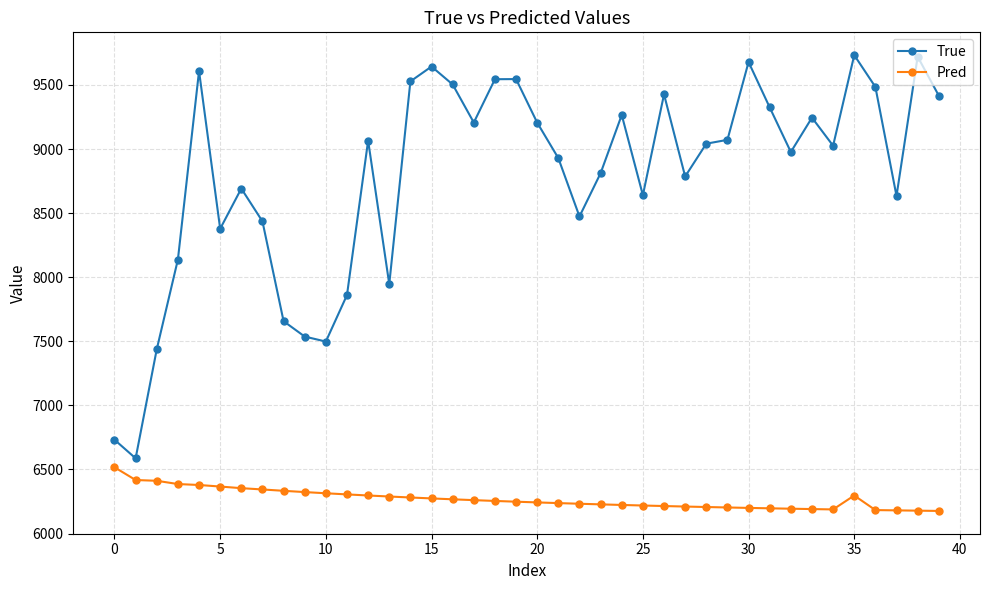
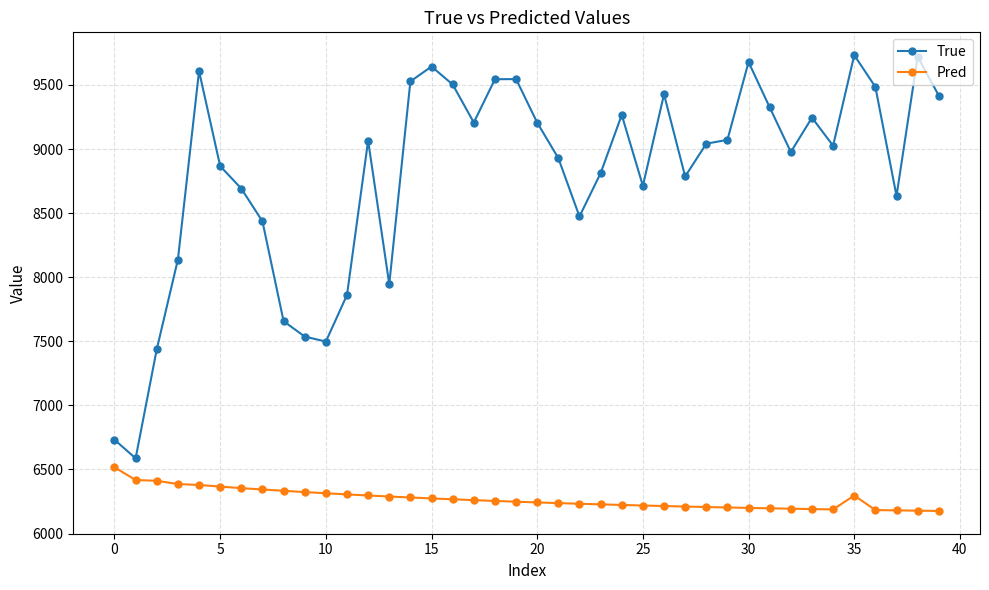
True, 5: 8380 -> 8870
True, 25: 8640 -> 8710
